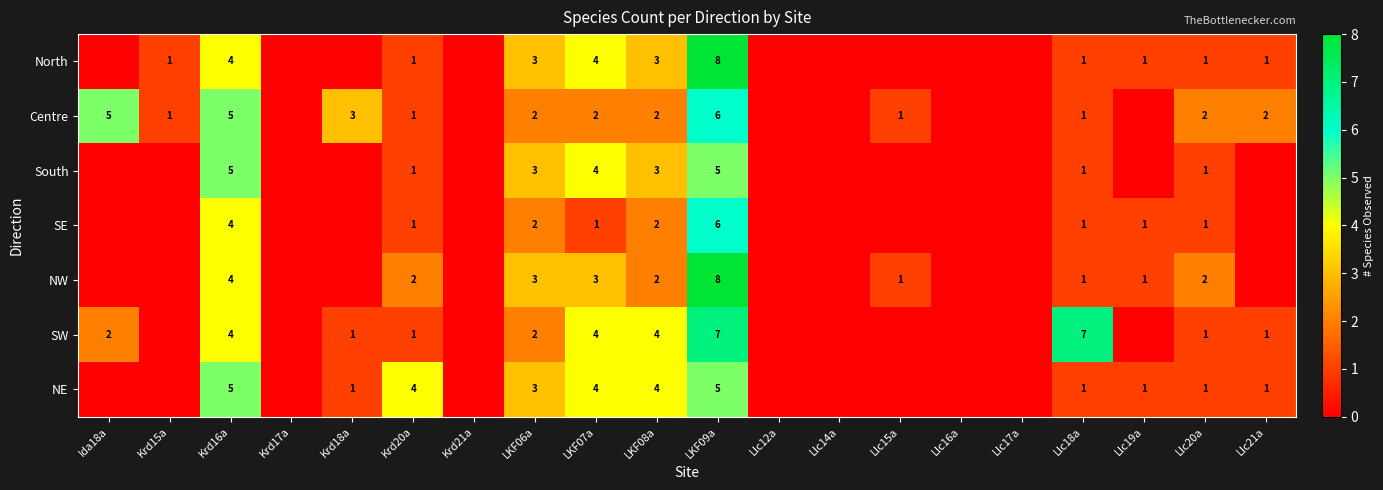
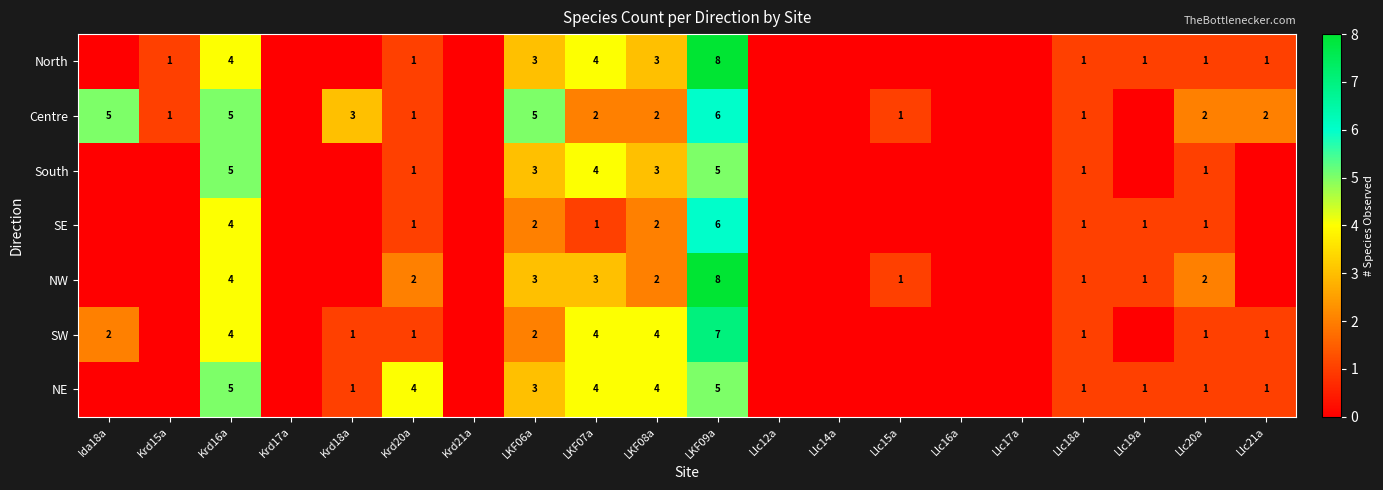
Centre, LKF06a: 2 -> 5
SW, Llc18a: 7 -> 1
